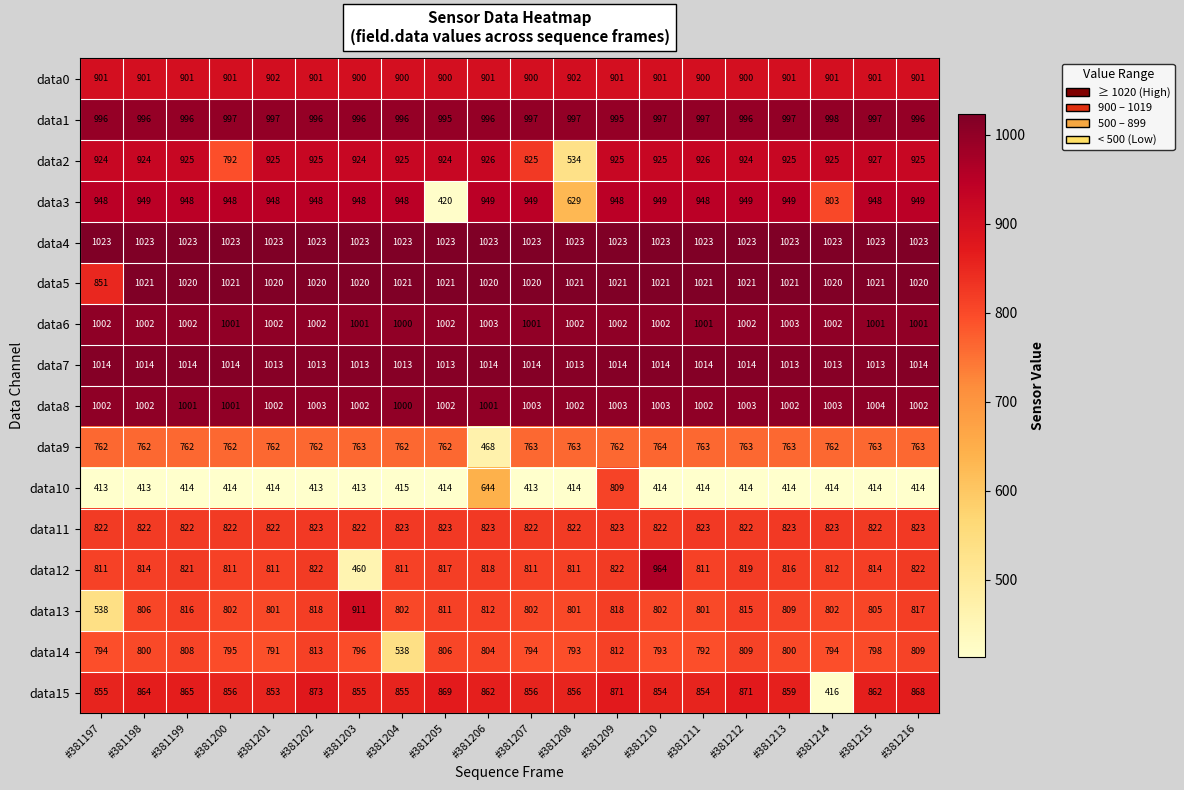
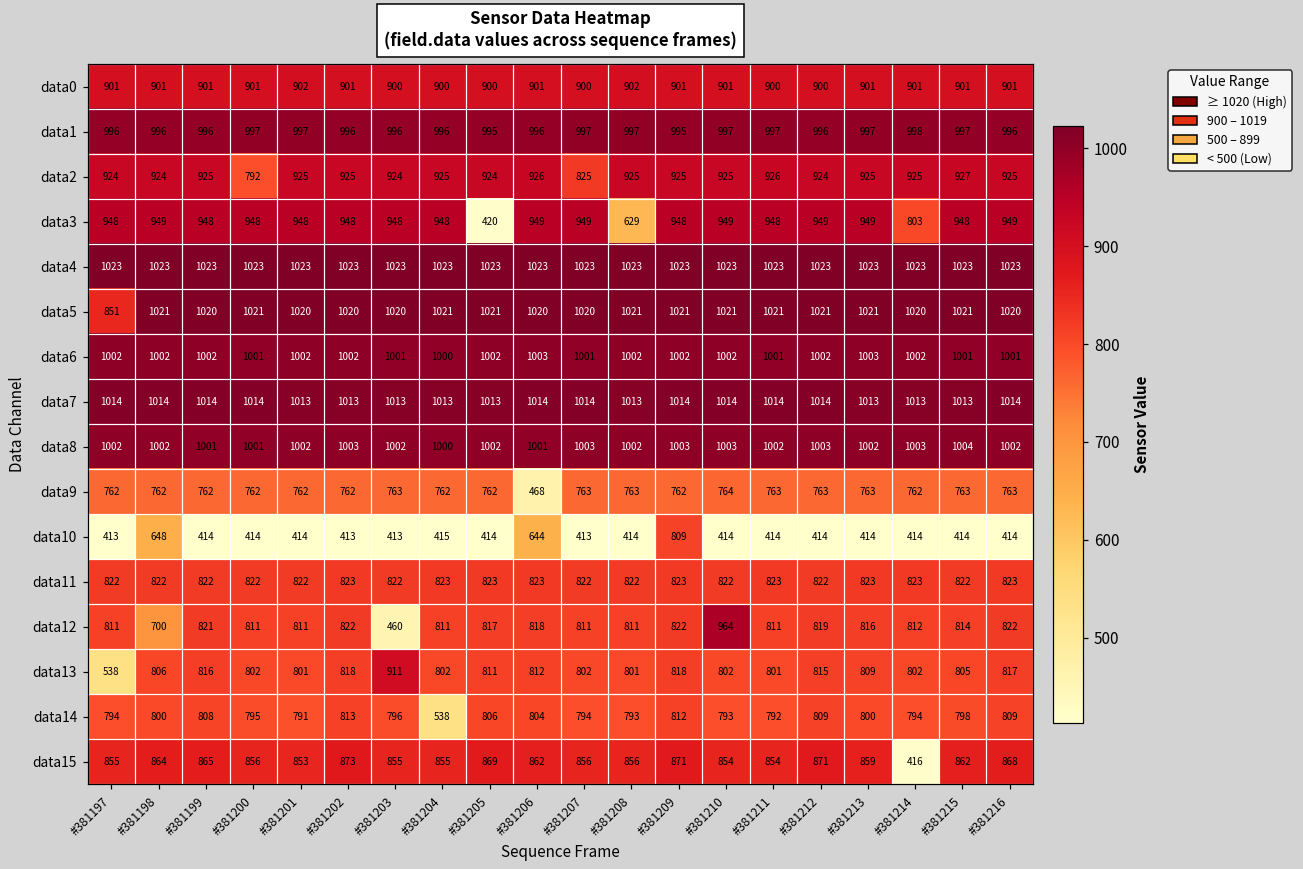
data2, #381208: 534 -> 925
data10, #381198: 413 -> 648
data12, #381198: 814 -> 700
